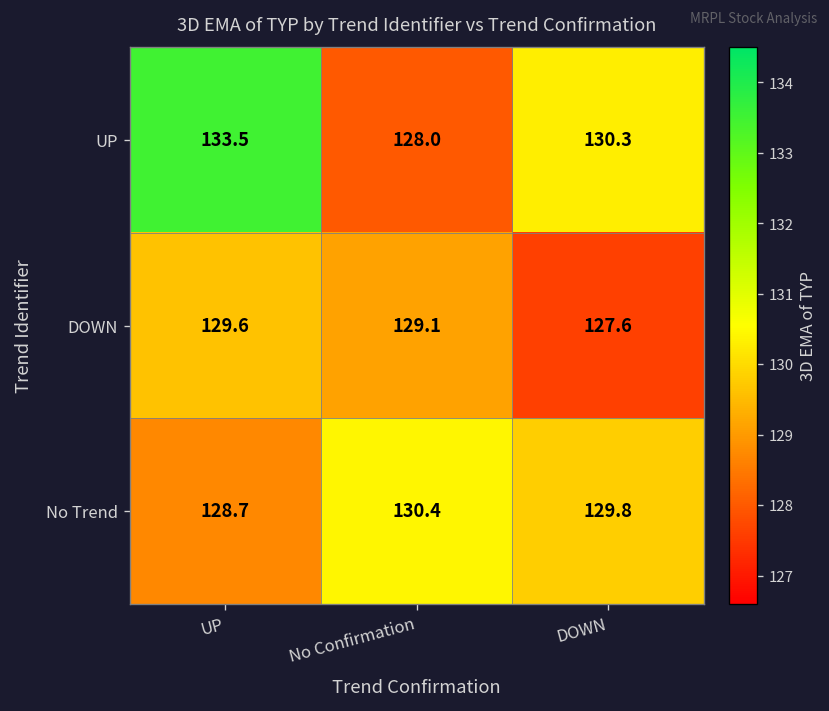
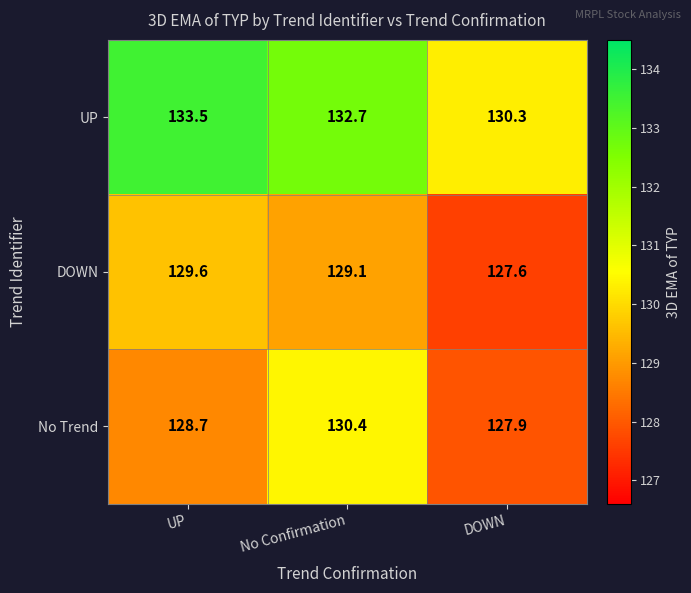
UP, No Confirmation: 128.0 -> 132.7
No Trend, DOWN: 129.8 -> 127.9
